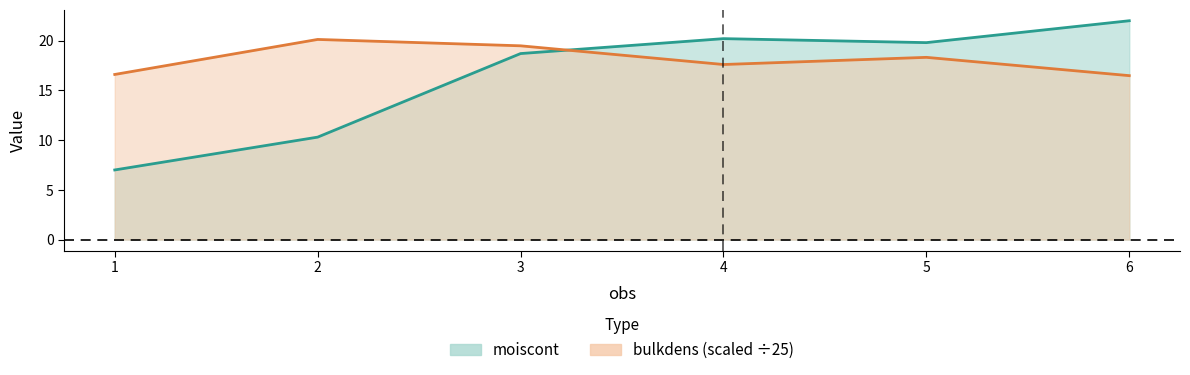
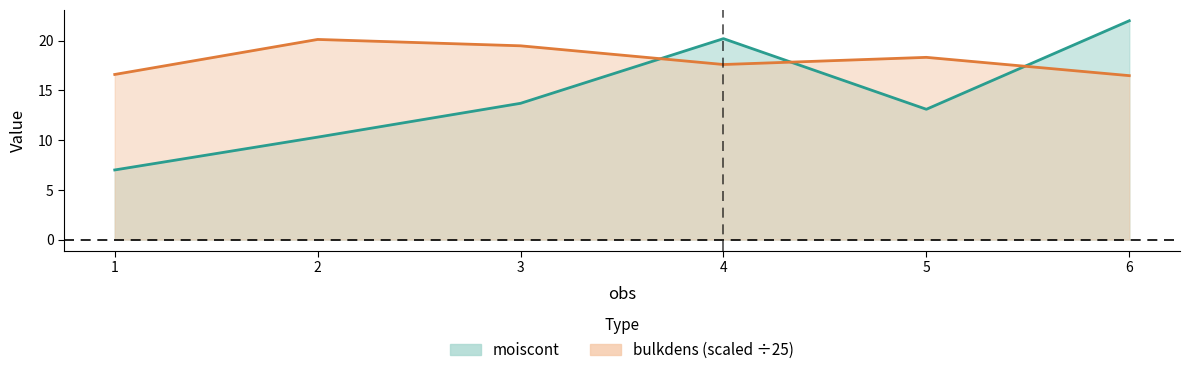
moiscont, 3: 19 -> 14
moiscont, 5: 20 -> 13
